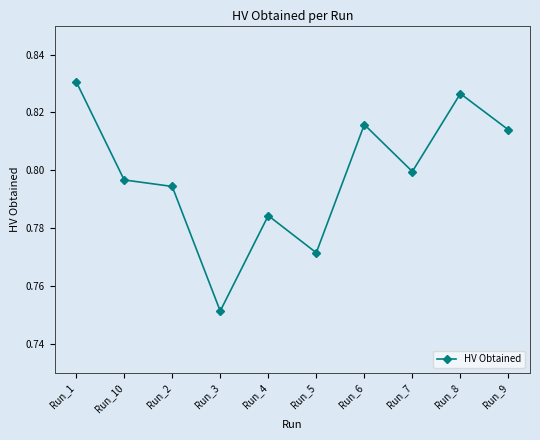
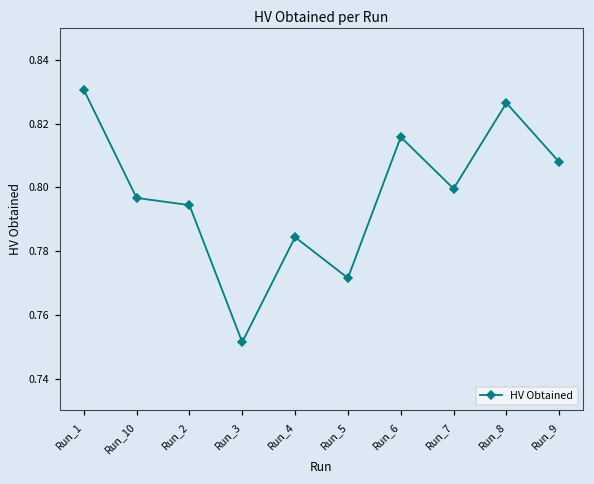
Run_9: 0.814 -> 0.808
